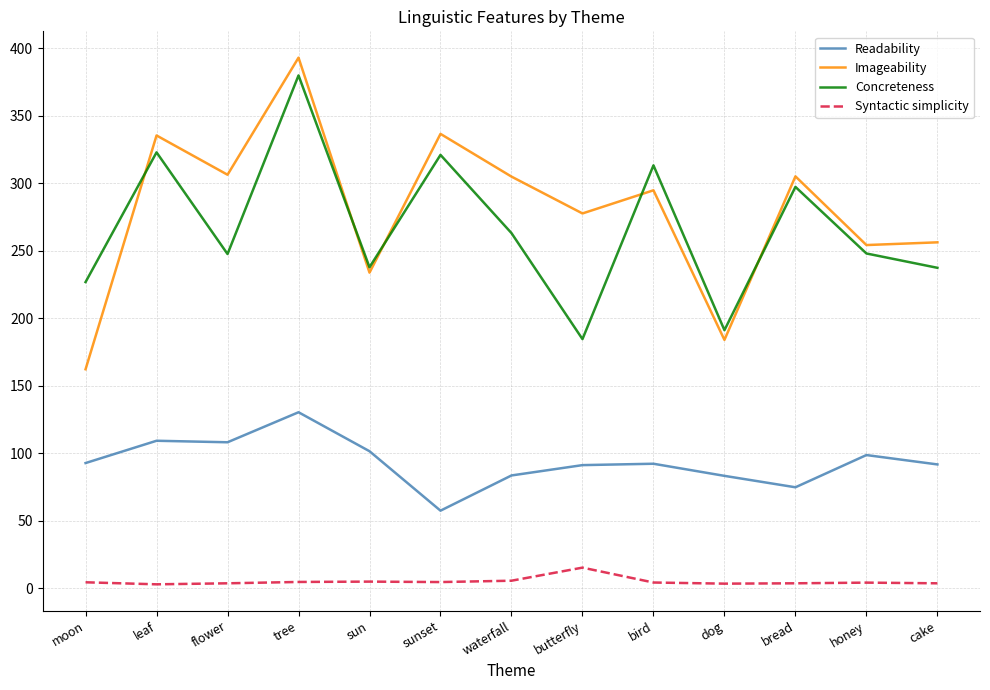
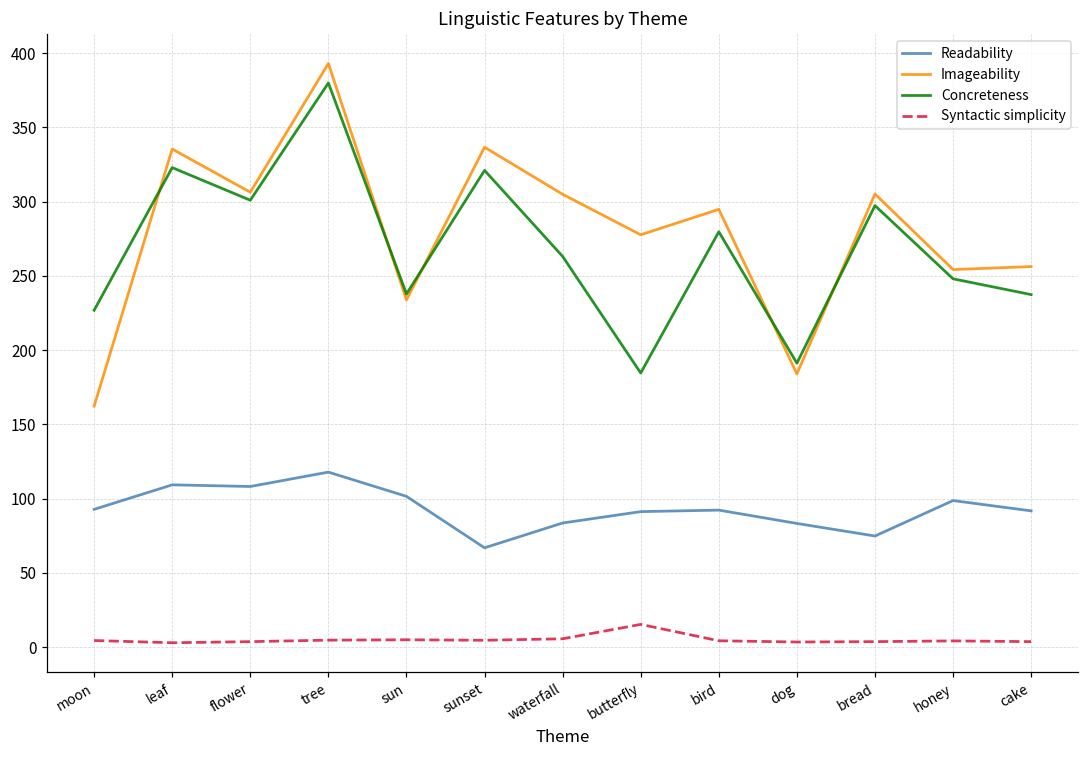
Concreteness, flower: 248 -> 301
Readability, tree: 130 -> 118
Readability, sunset: 58 -> 67
Concreteness, bird: 313 -> 280
